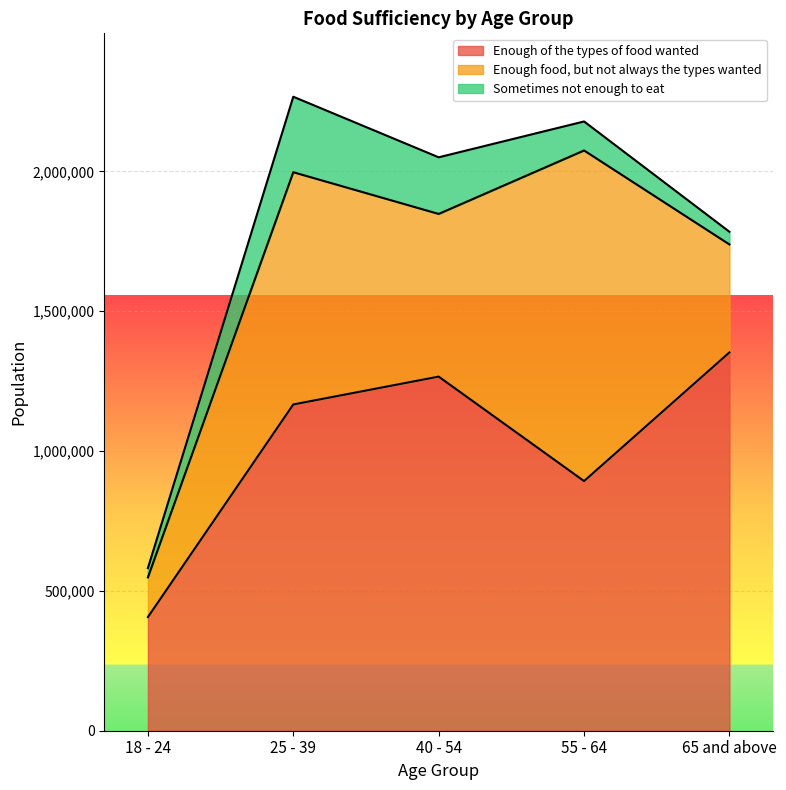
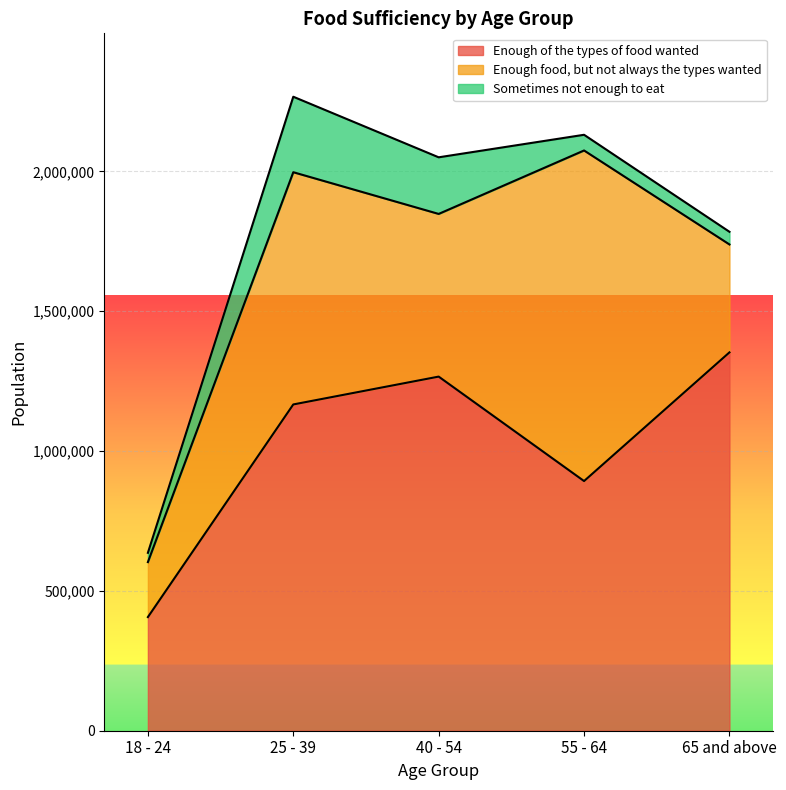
Enough food, but not always the types wanted, 18 - 24: 140,000 -> 200,000
Sometimes not enough to eat, 55 - 64: 100,000 -> 60,000
